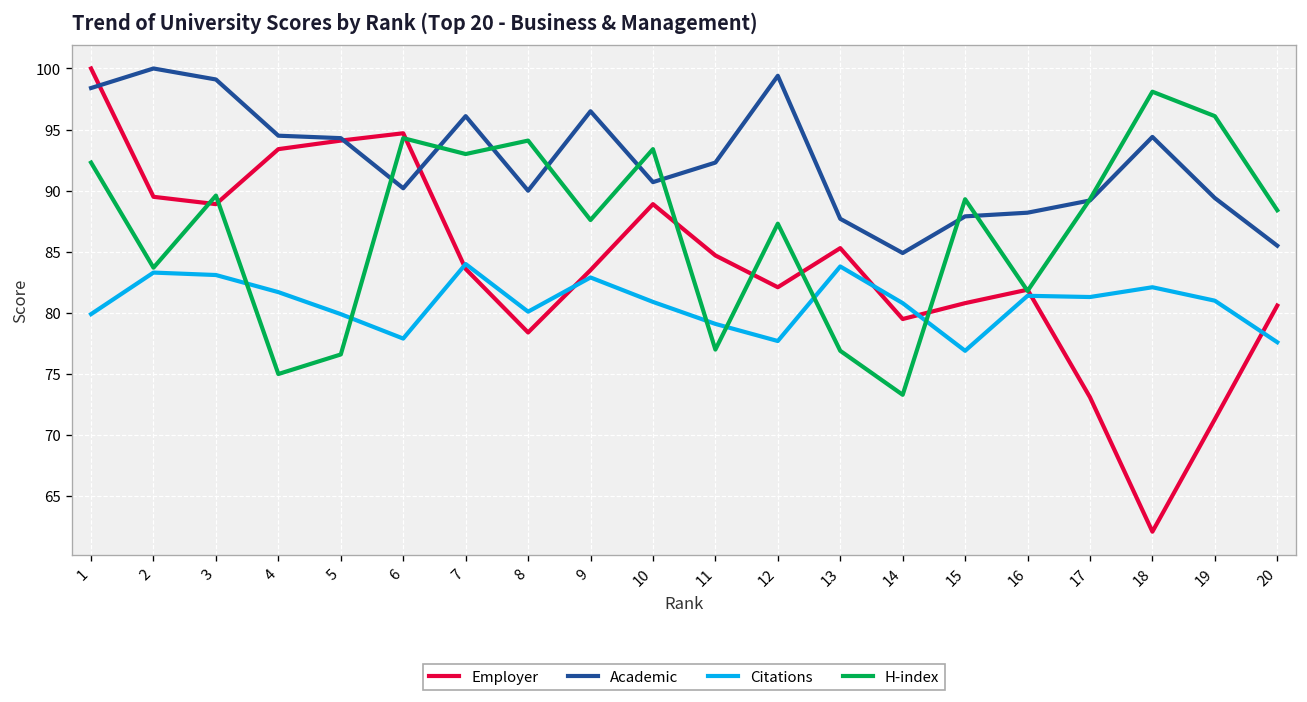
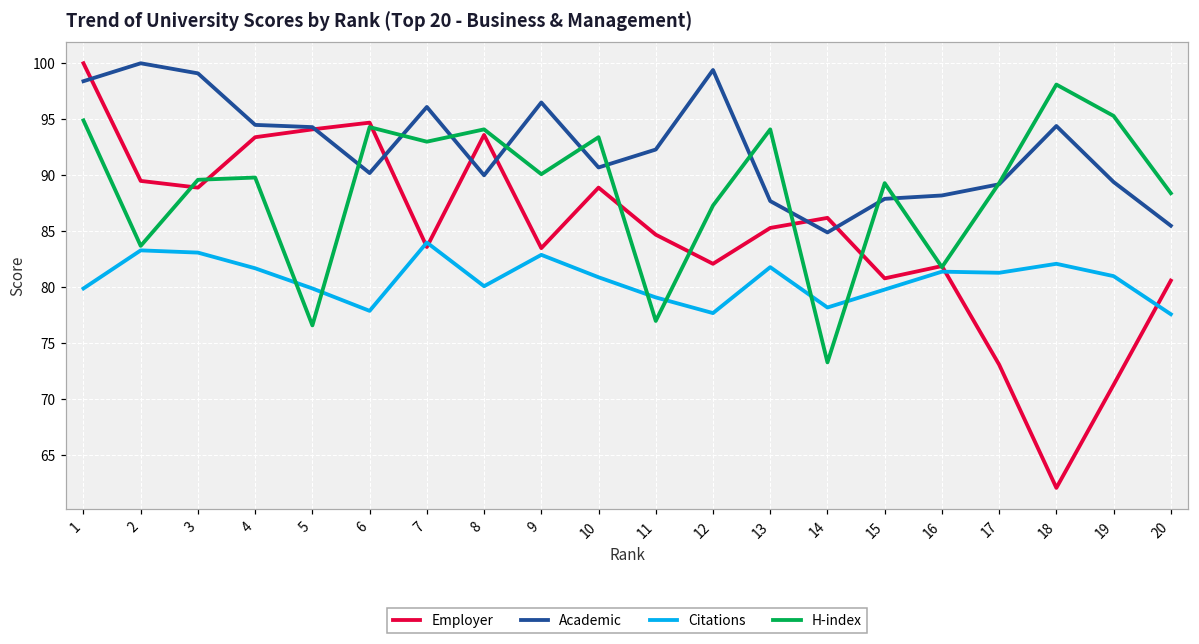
H-index, 1: 92.3 -> 94.9
H-index, 4: 75.0 -> 89.8
Employer, 8: 78.4 -> 93.6
H-index, 9: 87.6 -> 90.1
Citations, 13: 83.8 -> 81.8
H-index, 13: 76.9 -> 94.1
Employer, 14: 79.5 -> 86.2
Citations, 14: 80.8 -> 78.2
Citations, 15: 76.9 -> 79.8
H-index, 19: 96.1 -> 95.3
